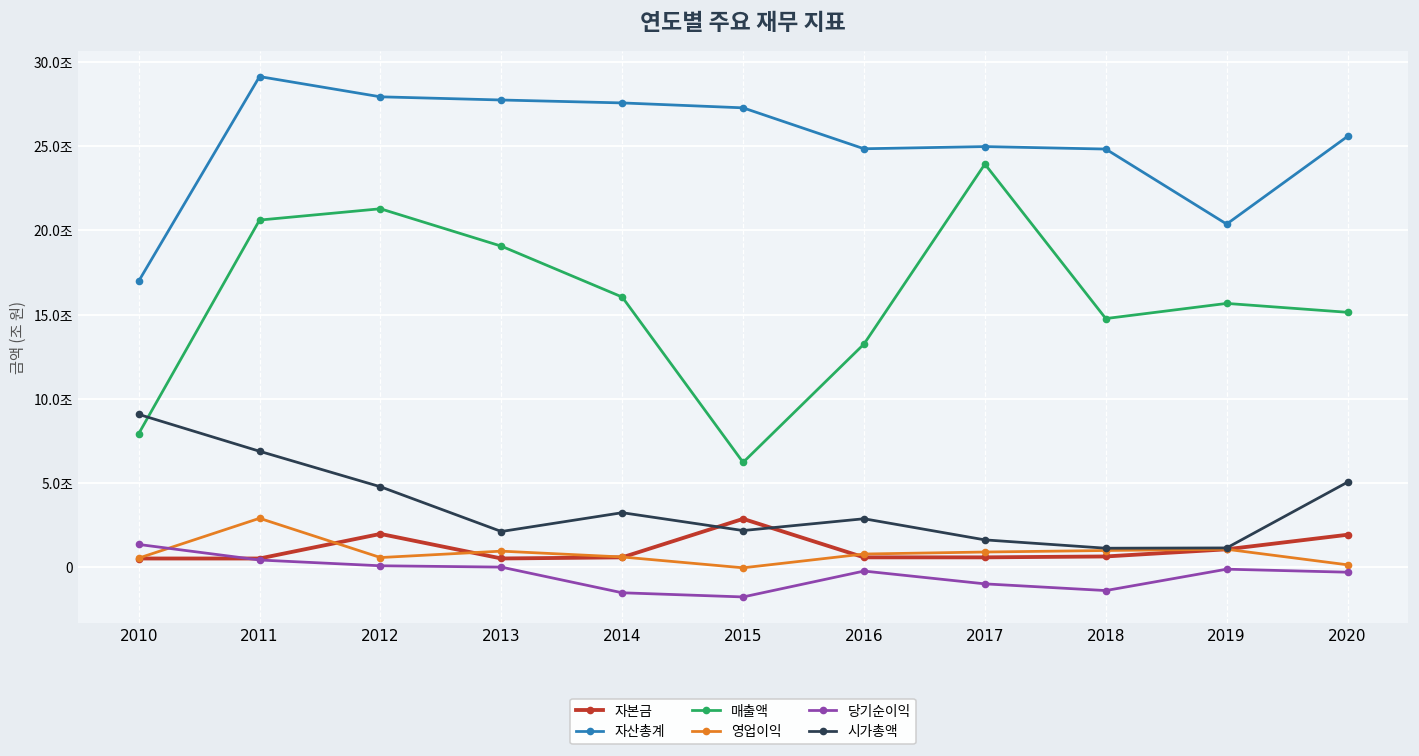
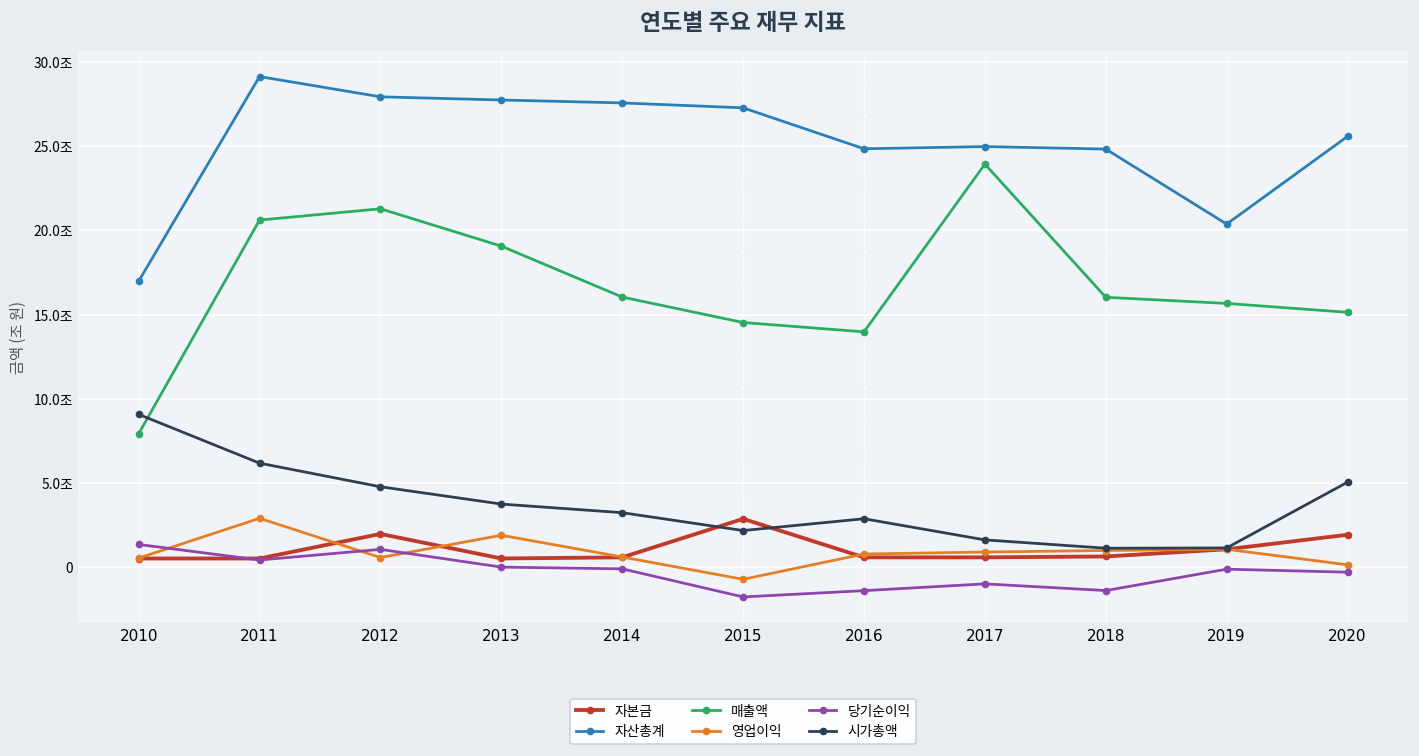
시가총액, 2011: 6.9조 -> 6.2조
당기순이익, 2012: 0.1조 -> 1.1조
영업이익, 2013: 1.0조 -> 1.9조
시가총액, 2013: 2.1조 -> 3.8조
당기순이익, 2014: -1.5조 -> -0.1조
매출액, 2015: 6.2조 -> 14.5조
영업이익, 2015: 0.0조 -> -0.7조
매출액, 2016: 13.2조 -> 14.0조
당기순이익, 2016: -0.2조 -> -1.4조
매출액, 2018: 14.8조 -> 16.0조
